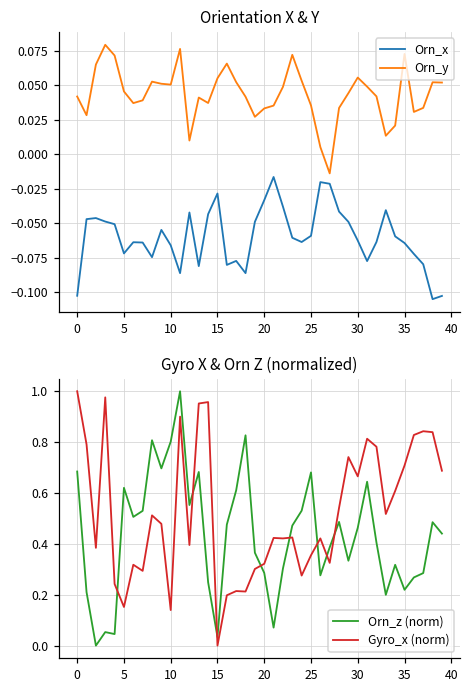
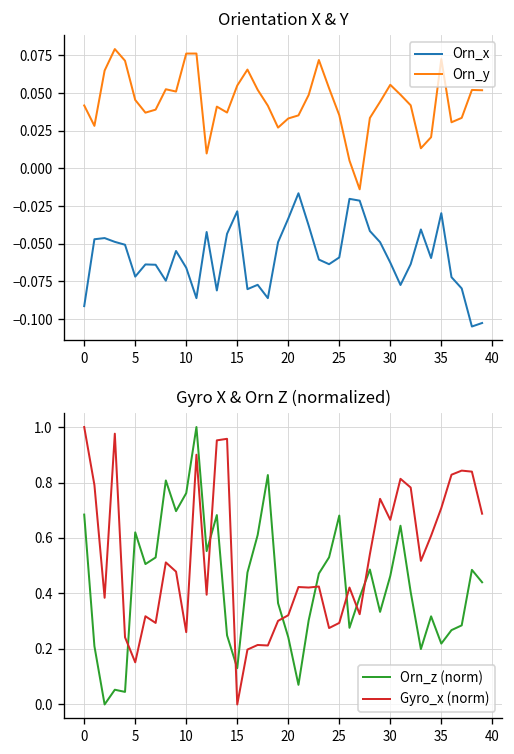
Orientation X & Y, Orn_x, 0: -0.102 -> -0.091
Orientation X & Y, Orn_y, 10: 0.050 -> 0.076
Orientation X & Y, Orn_x, 35: -0.064 -> -0.030
Gyro X & Orn Z (normalized), Orn_z (norm), 10: 0.80 -> 0.76
Gyro X & Orn Z (normalized), Gyro_x (norm), 10: 0.14 -> 0.26
Gyro X & Orn Z (normalized), Orn_z (norm), 15: 0.03 -> 0.13
Gyro X & Orn Z (normalized), Orn_z (norm), 20: 0.29 -> 0.24
Gyro X & Orn Z (normalized), Gyro_x (norm), 25: 0.36 -> 0.29
